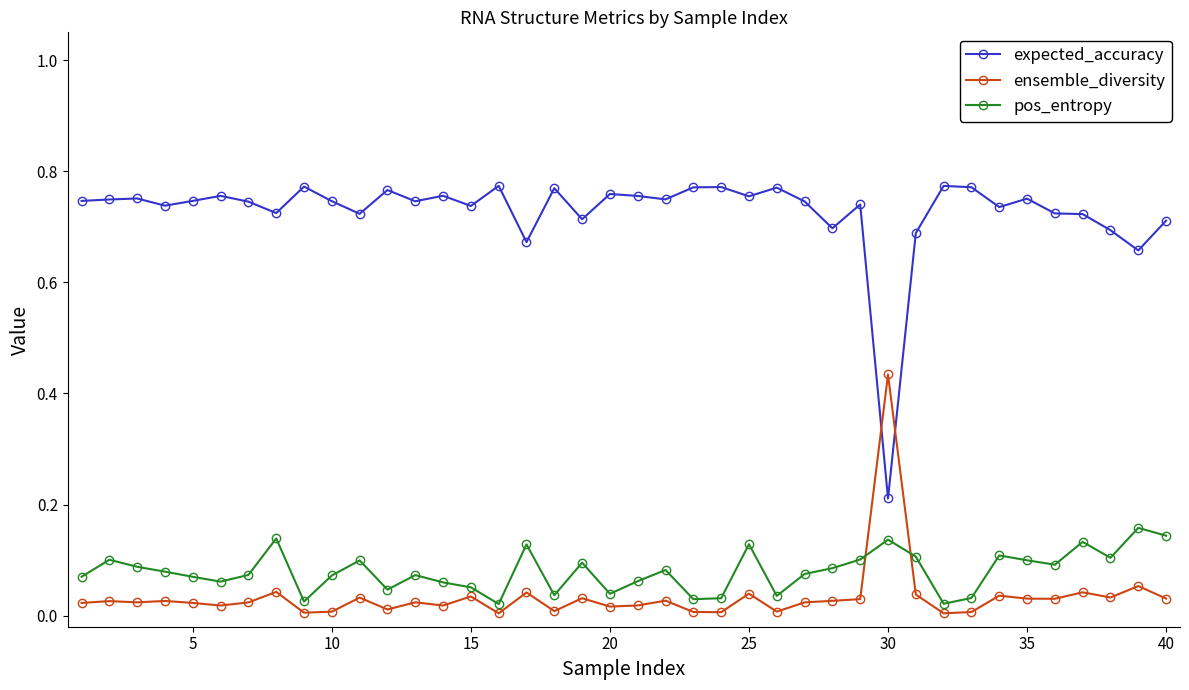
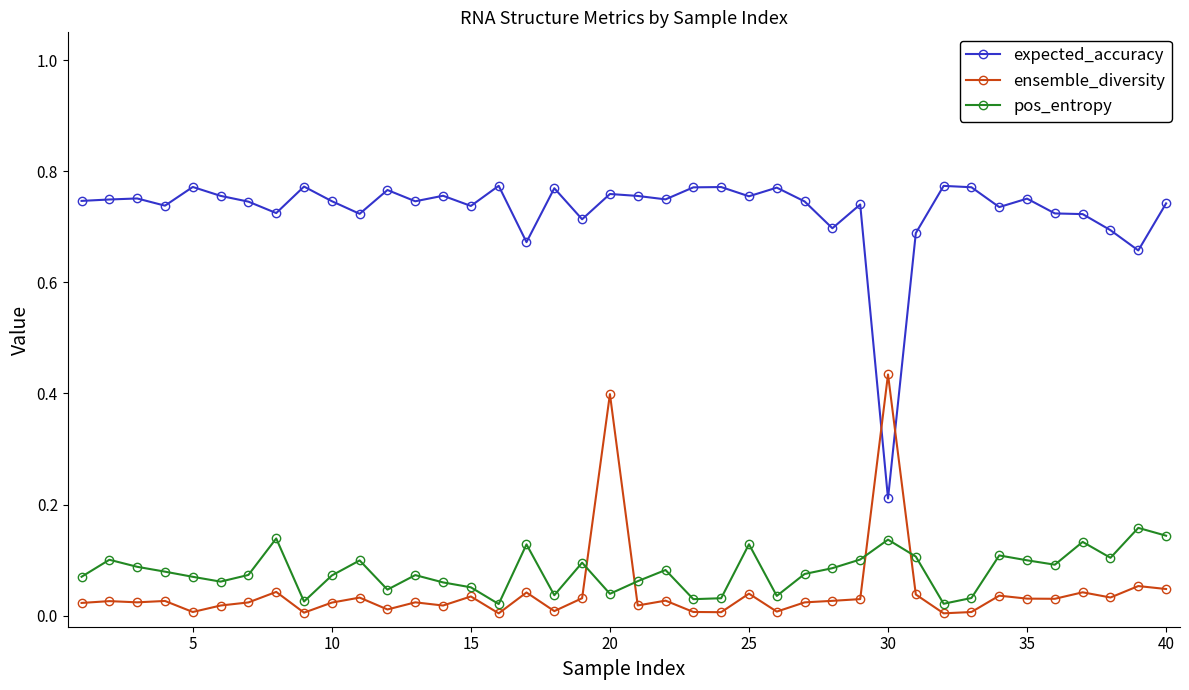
expected_accuracy, 5: 0.75 -> 0.77
ensemble_diversity, 5: 0.02 -> 0.01
ensemble_diversity, 10: 0.01 -> 0.02
ensemble_diversity, 20: 0.02 -> 0.40
expected_accuracy, 40: 0.71 -> 0.74
ensemble_diversity, 40: 0.03 -> 0.05
